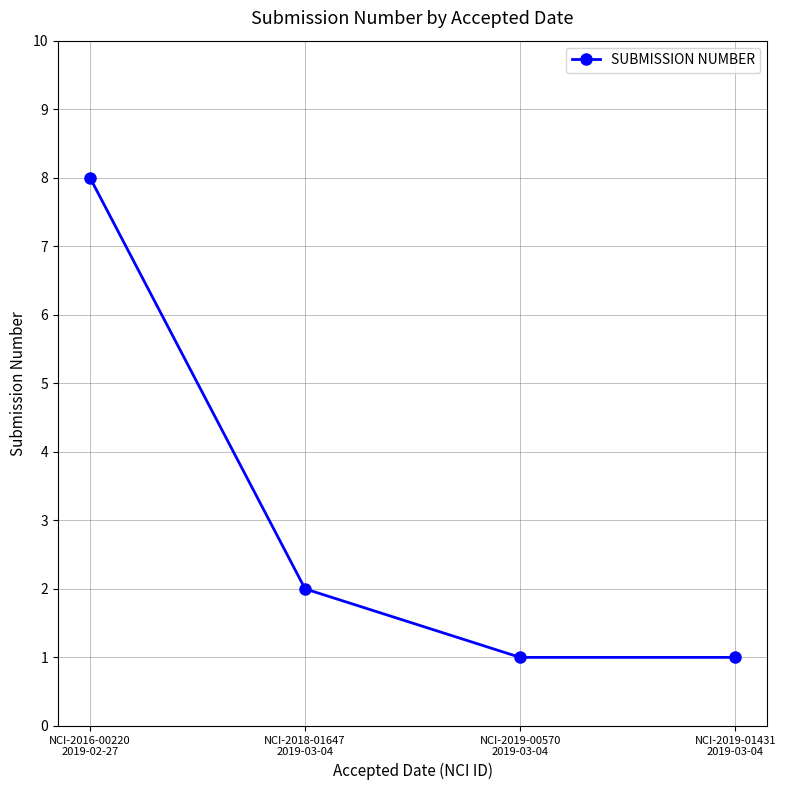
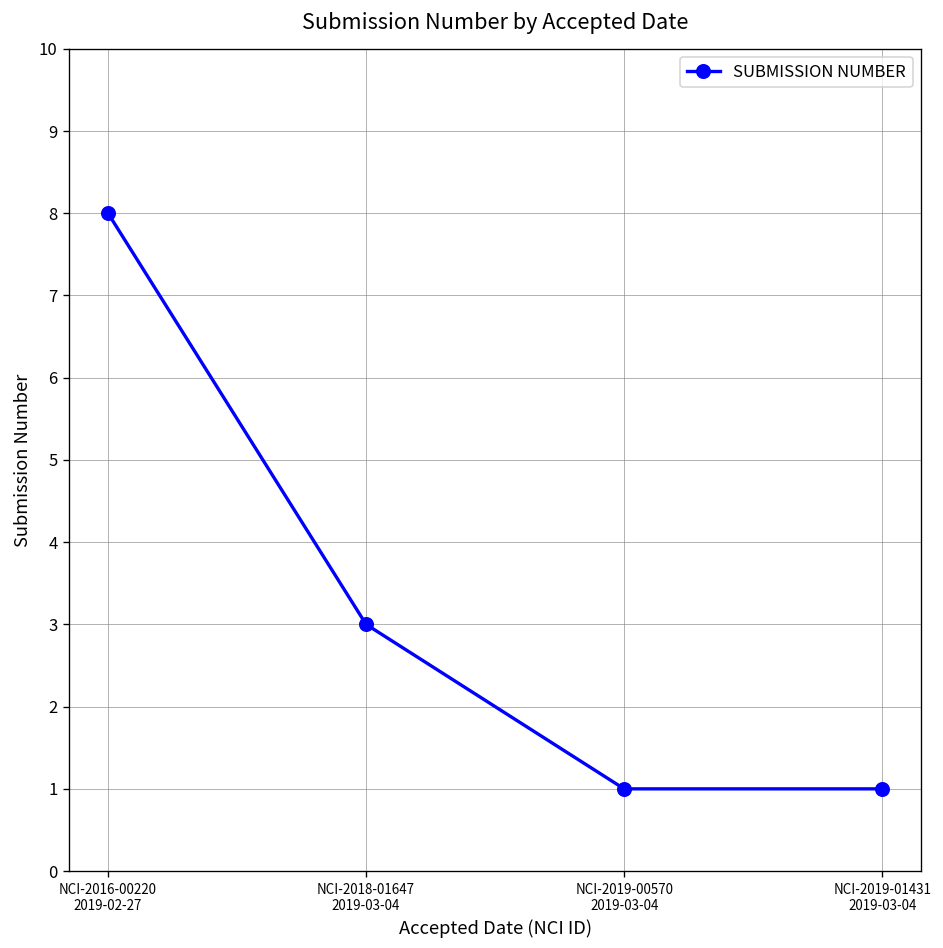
NCI-2018-01647 2019-03-04: 2 -> 3
